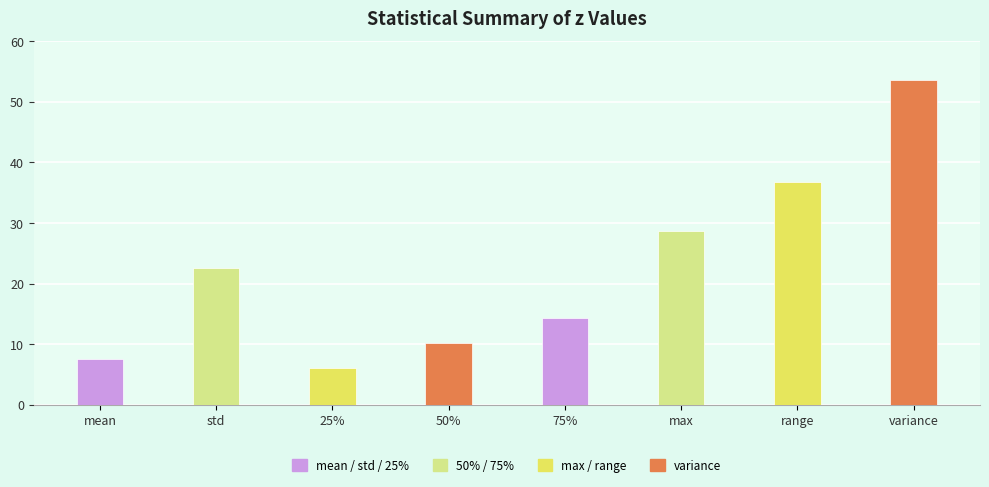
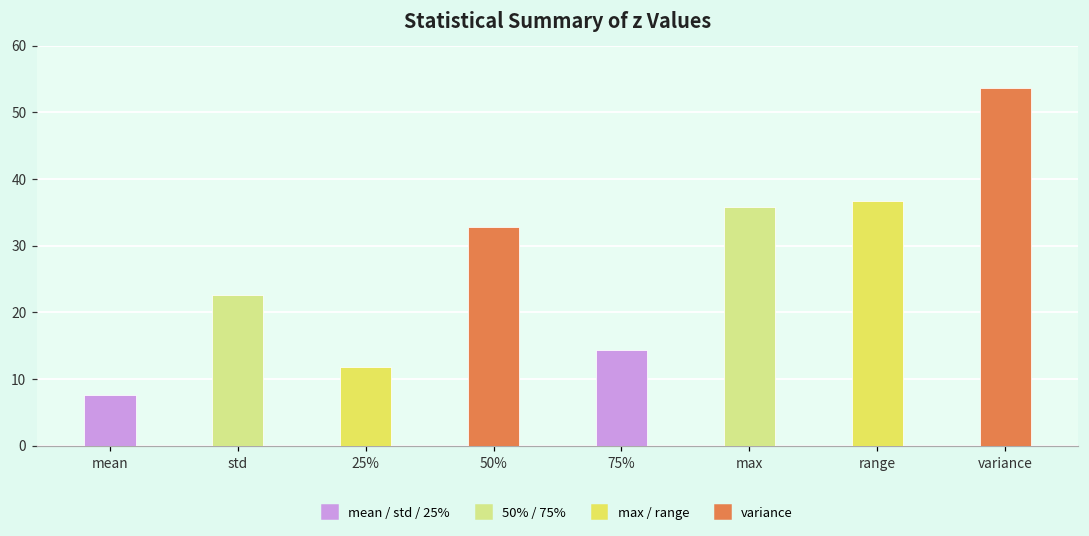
25%: 6 -> 12
50%: 10 -> 33
max: 29 -> 36
